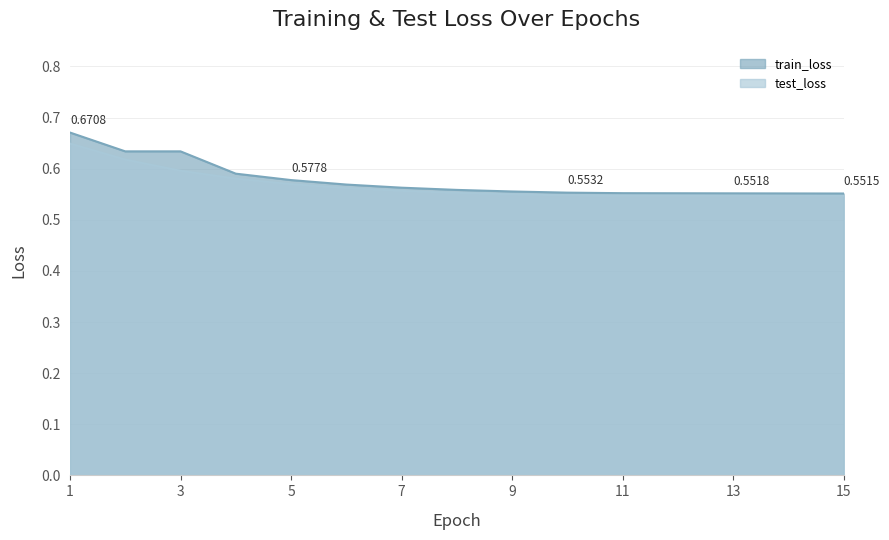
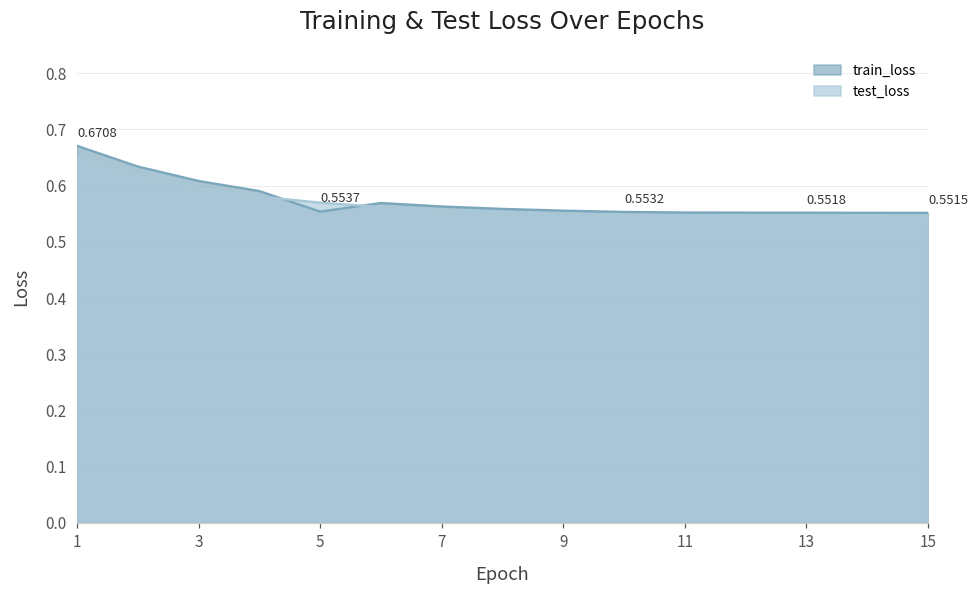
train_loss, 3: 0.63 -> 0.61
train_loss, 5: 0.5778 -> 0.5537
